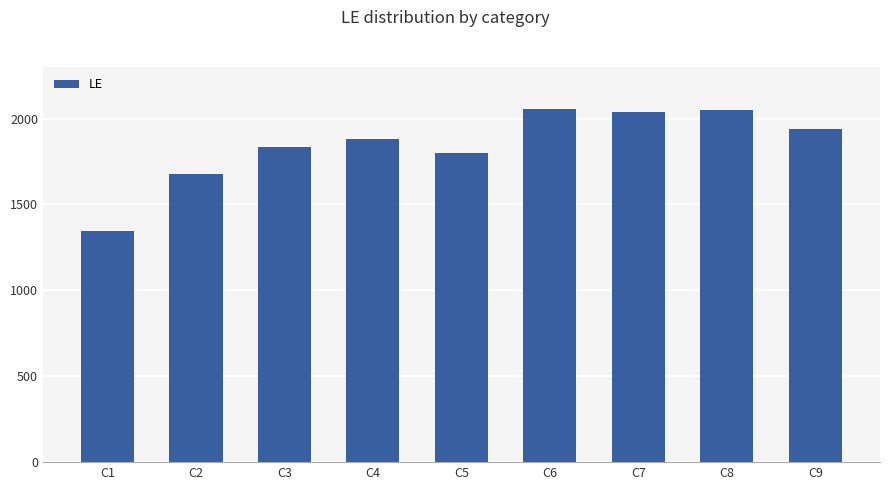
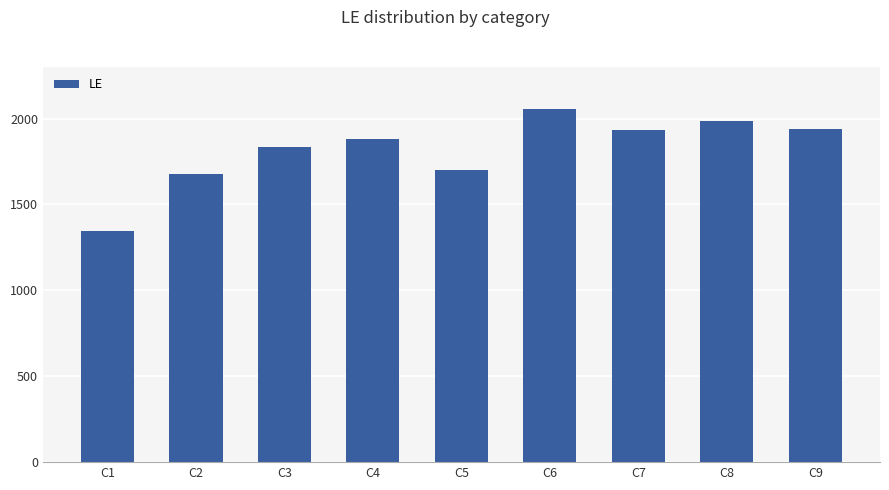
C5: 1800 -> 1700
C7: 2040 -> 1930
C8: 2050 -> 1990
